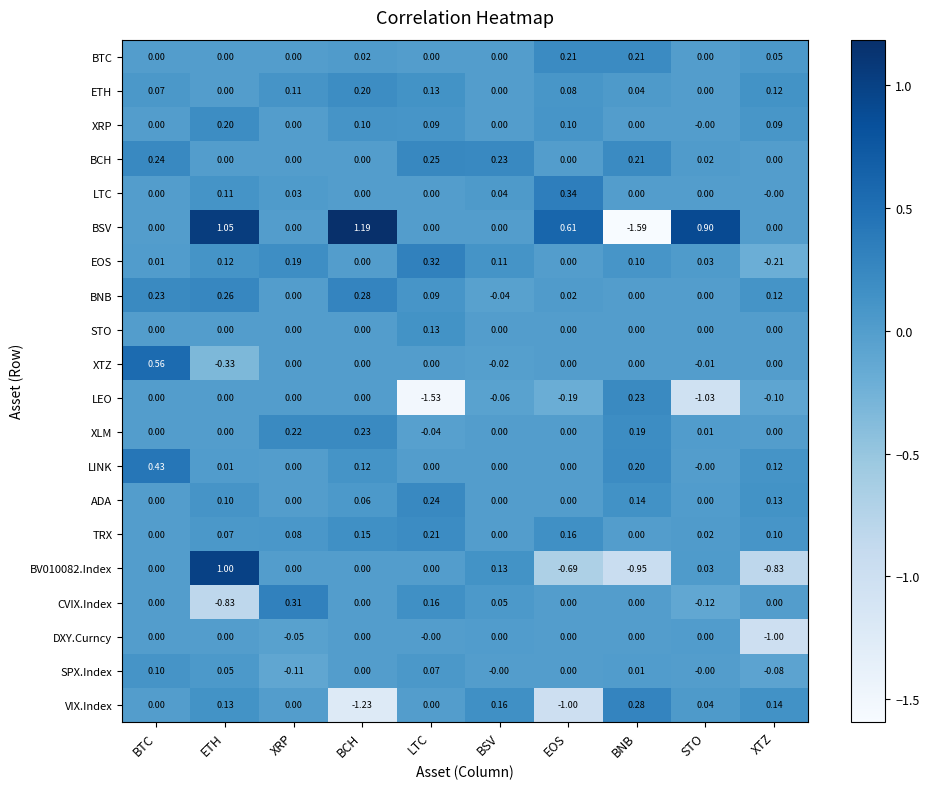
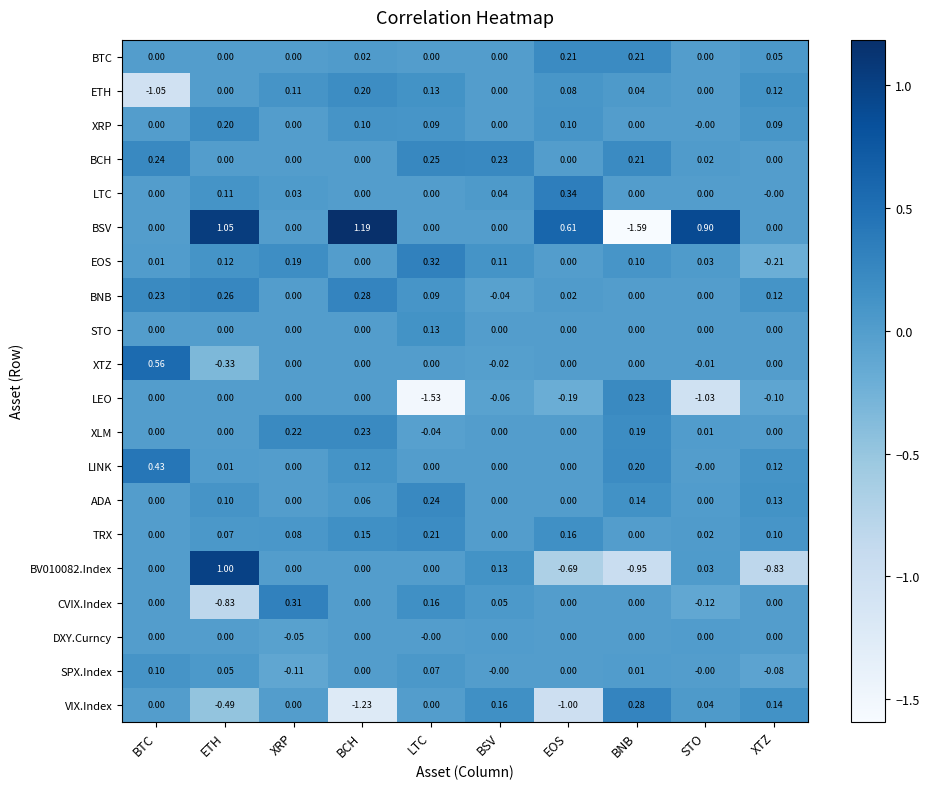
ETH, BTC: 0.07 -> -1.05
DXY.Curncy, XTZ: -1.00 -> 0.00
VIX.Index, ETH: 0.13 -> -0.49
